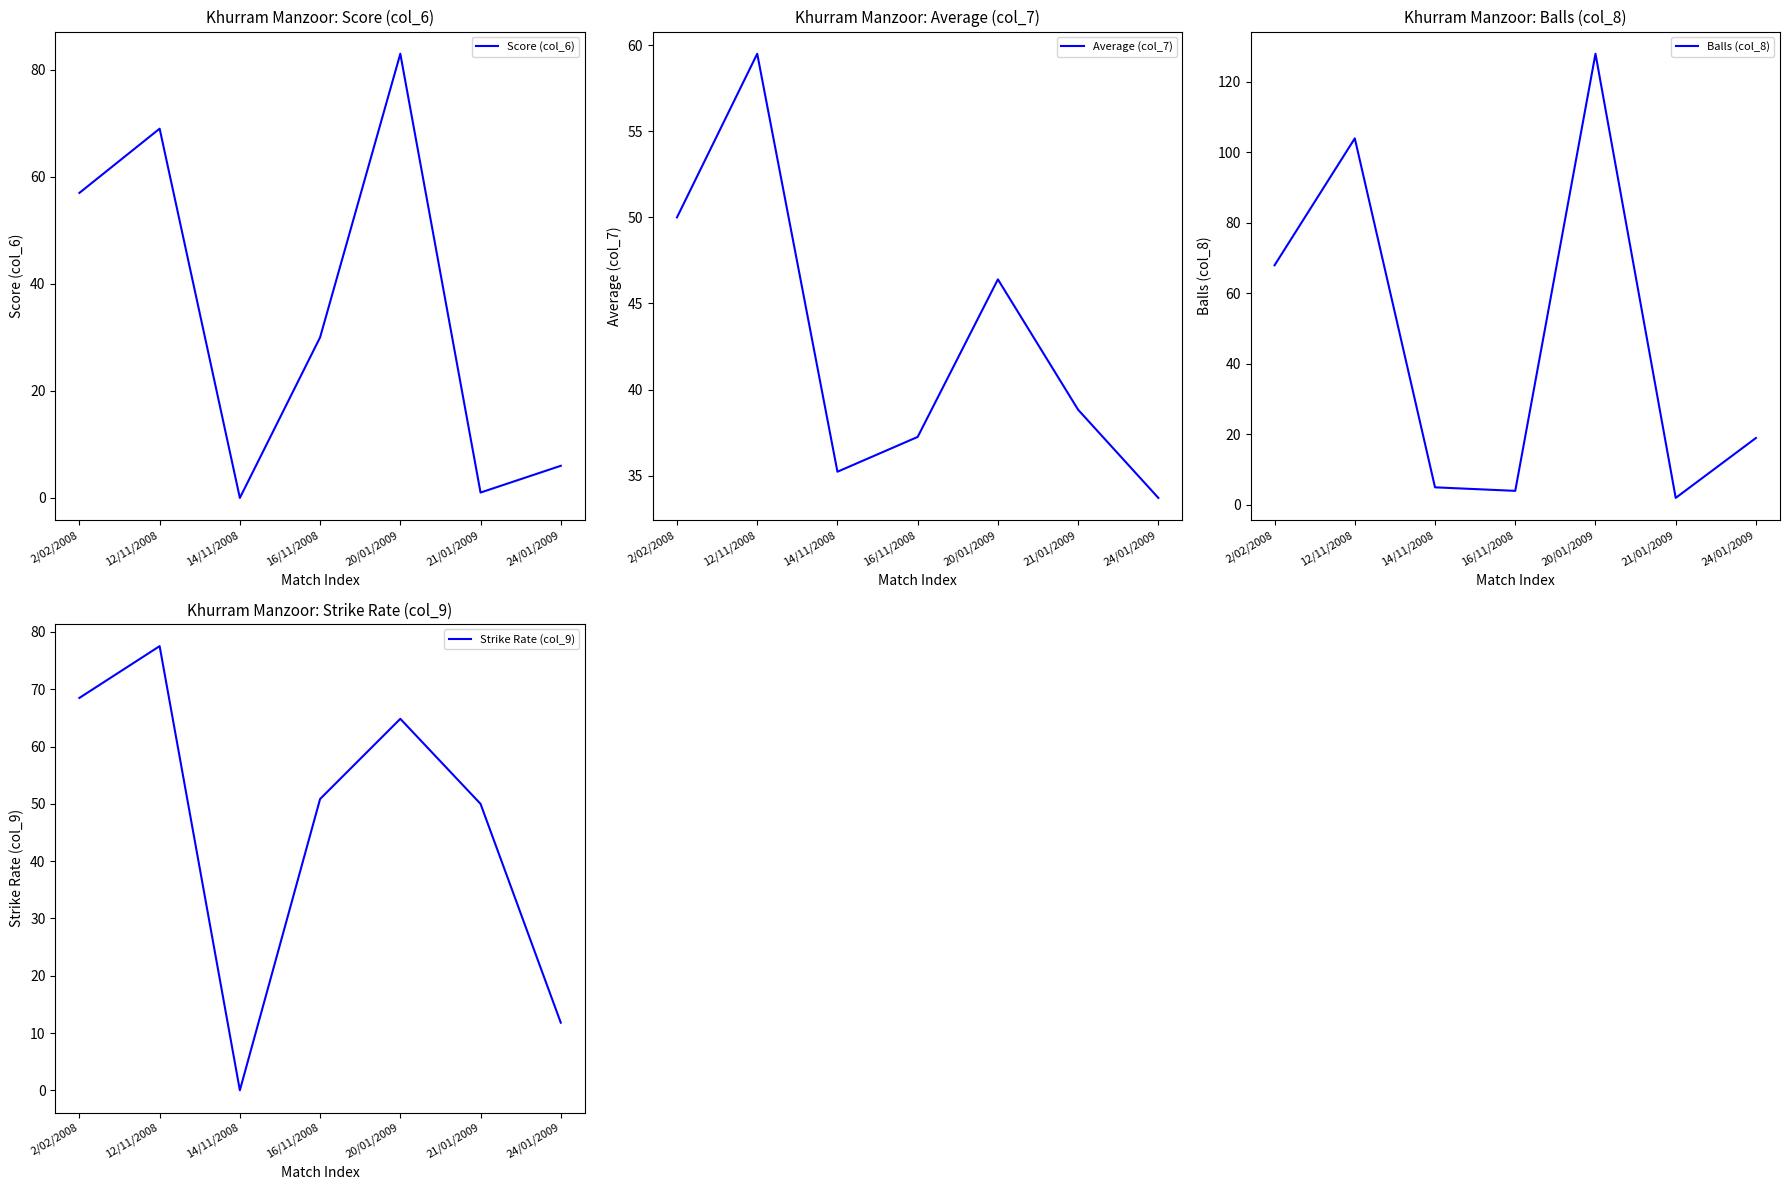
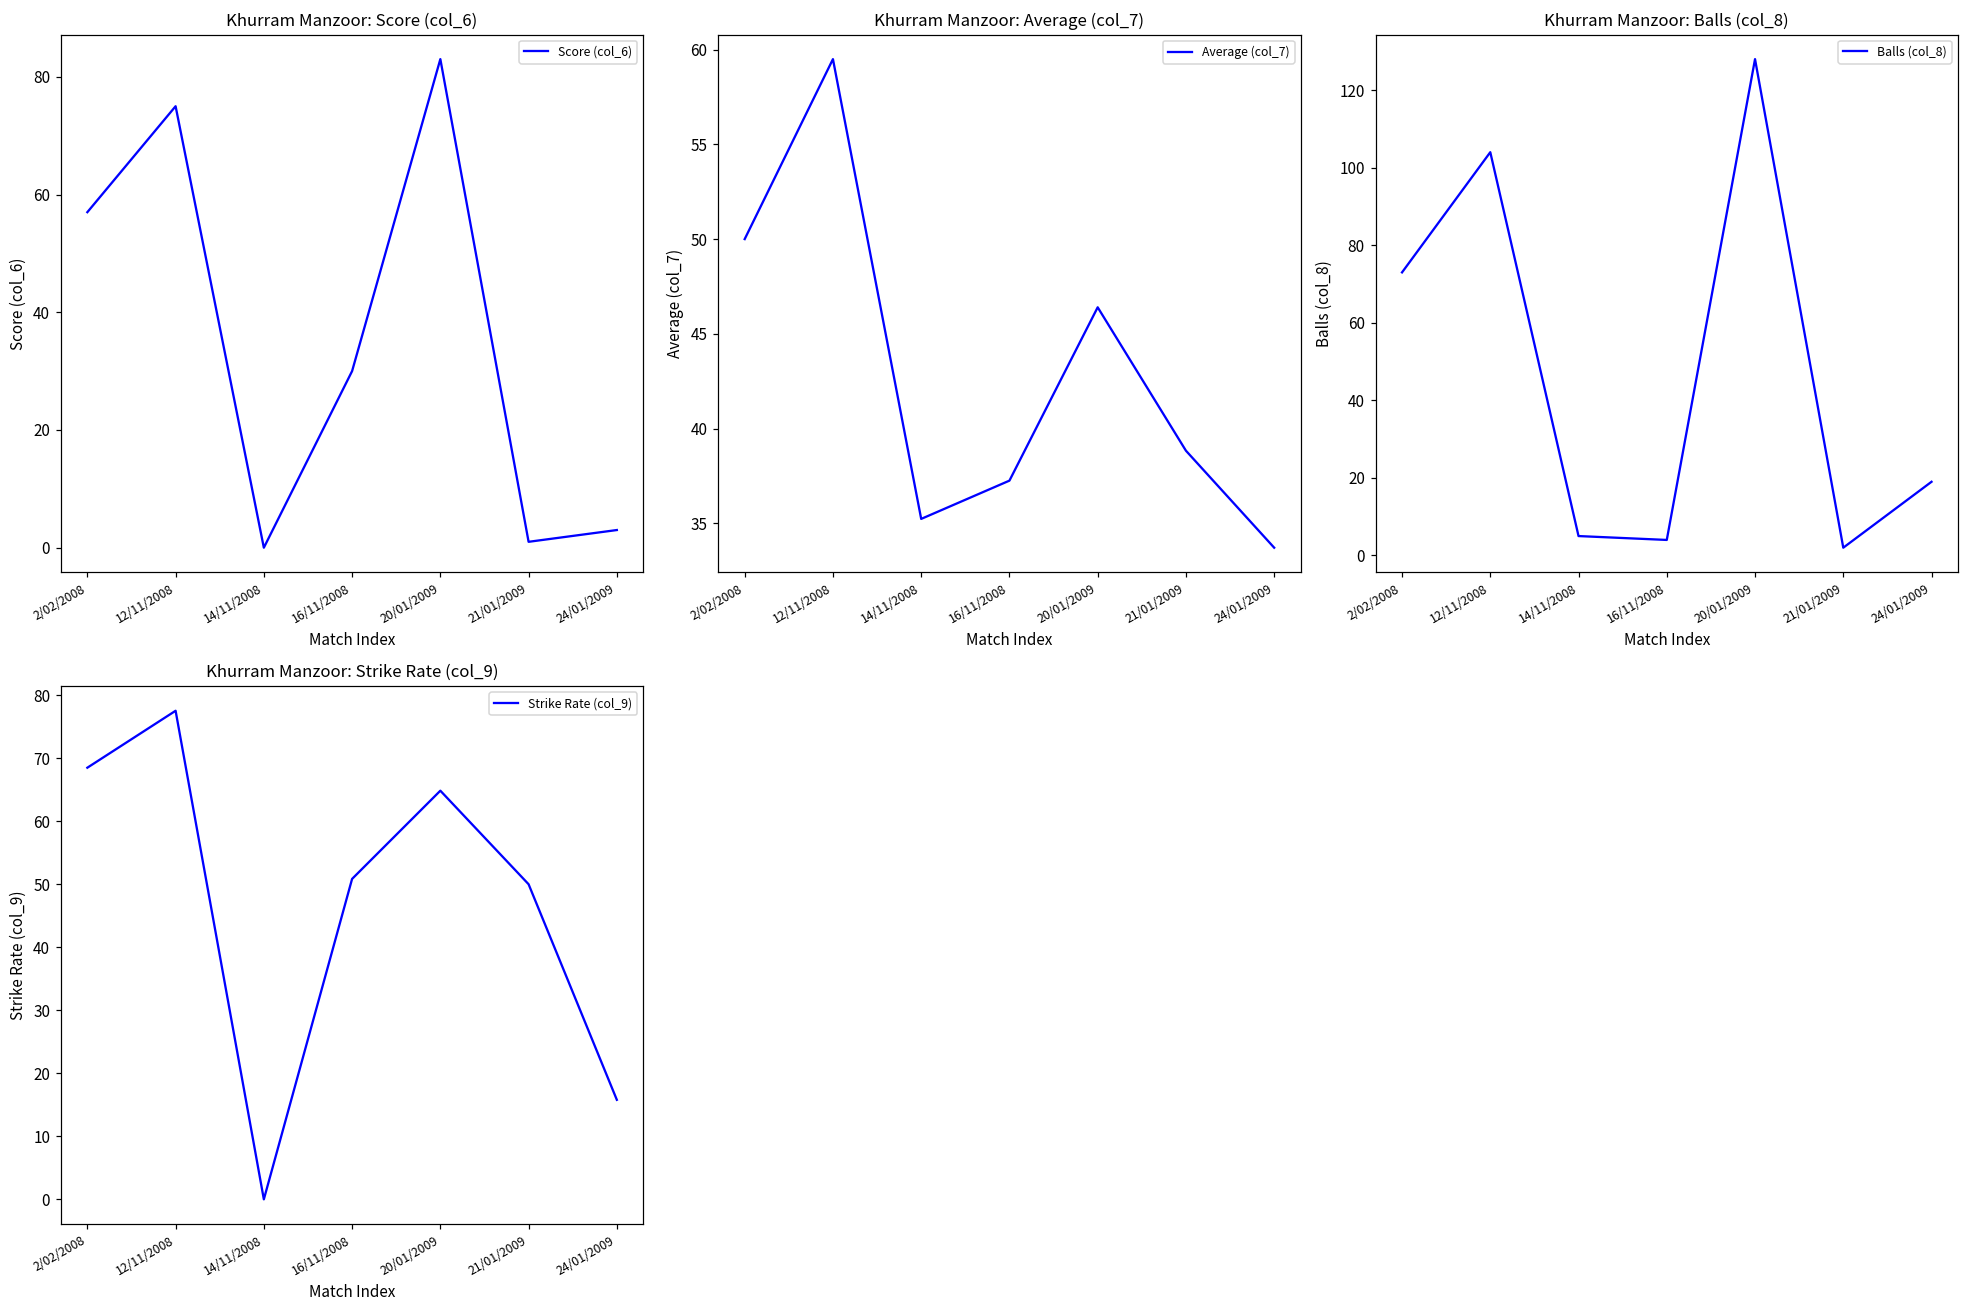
Khurram Manzoor: Score (col_6), 12/11/2008: 69 -> 75
Khurram Manzoor: Score (col_6), 24/01/2009: 6 -> 3
Khurram Manzoor: Balls (col_8), 2/02/2008: 68 -> 73
Khurram Manzoor: Strike Rate (col_9), 24/01/2009: 12 -> 16
